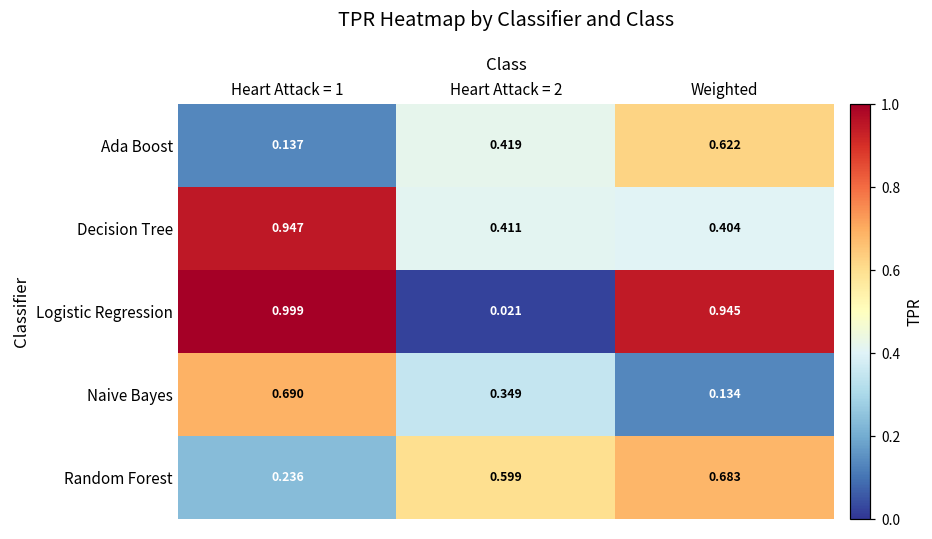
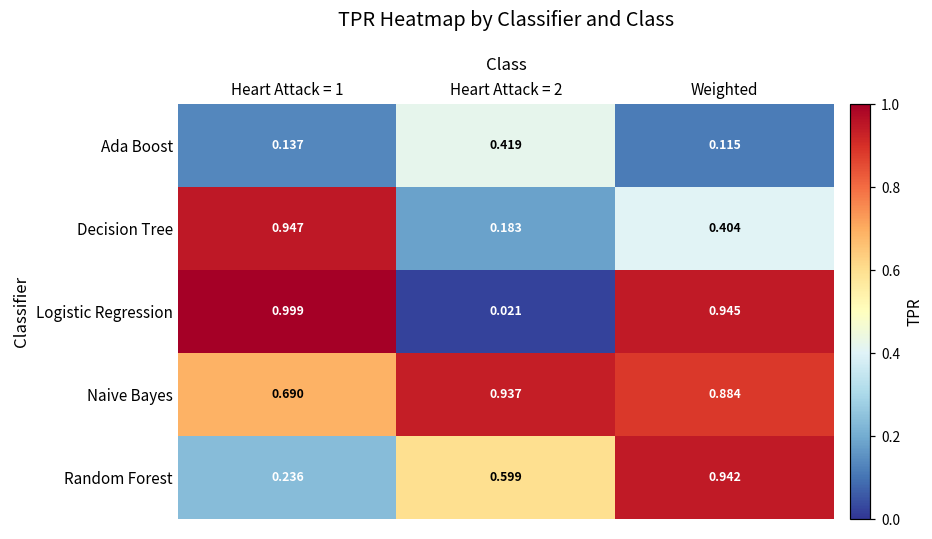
Ada Boost, Weighted: 0.622 -> 0.115
Decision Tree, Heart Attack = 2: 0.411 -> 0.183
Naive Bayes, Heart Attack = 2: 0.349 -> 0.937
Naive Bayes, Weighted: 0.134 -> 0.884
Random Forest, Weighted: 0.683 -> 0.942
